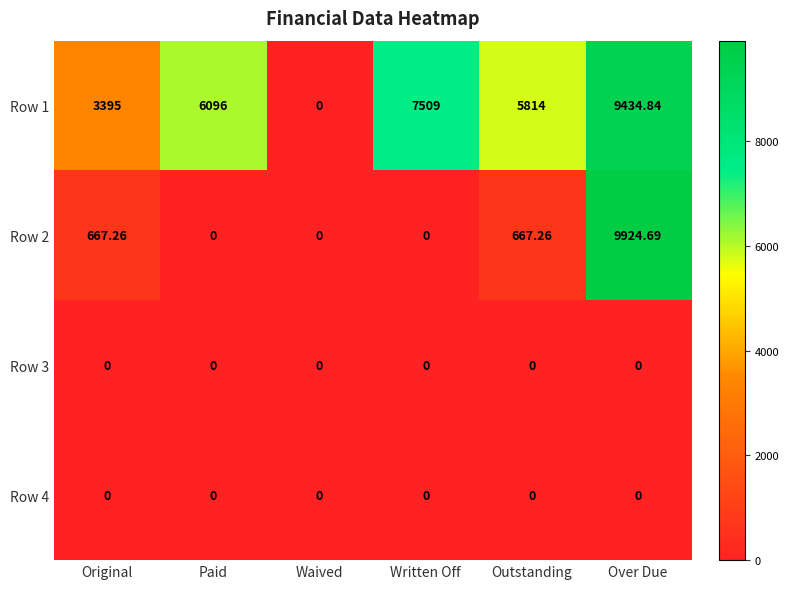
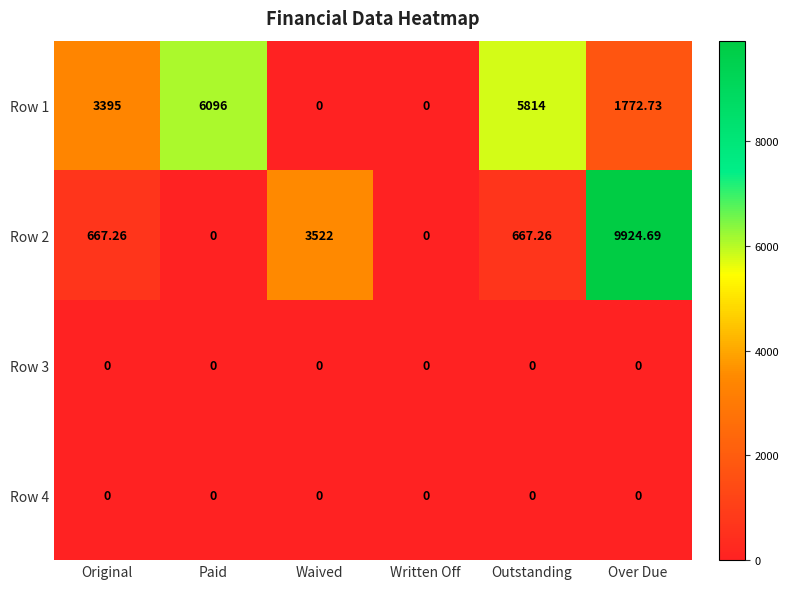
Row 1, Written Off: 7509 -> 0
Row 1, Over Due: 9434.84 -> 1772.73
Row 2, Waived: 0 -> 3522
